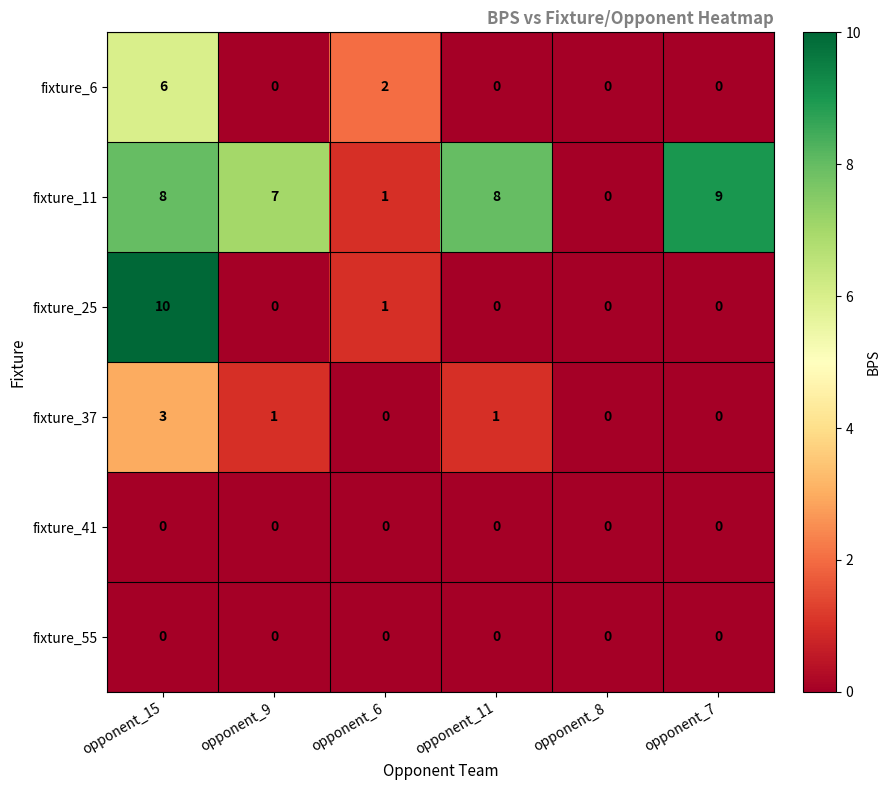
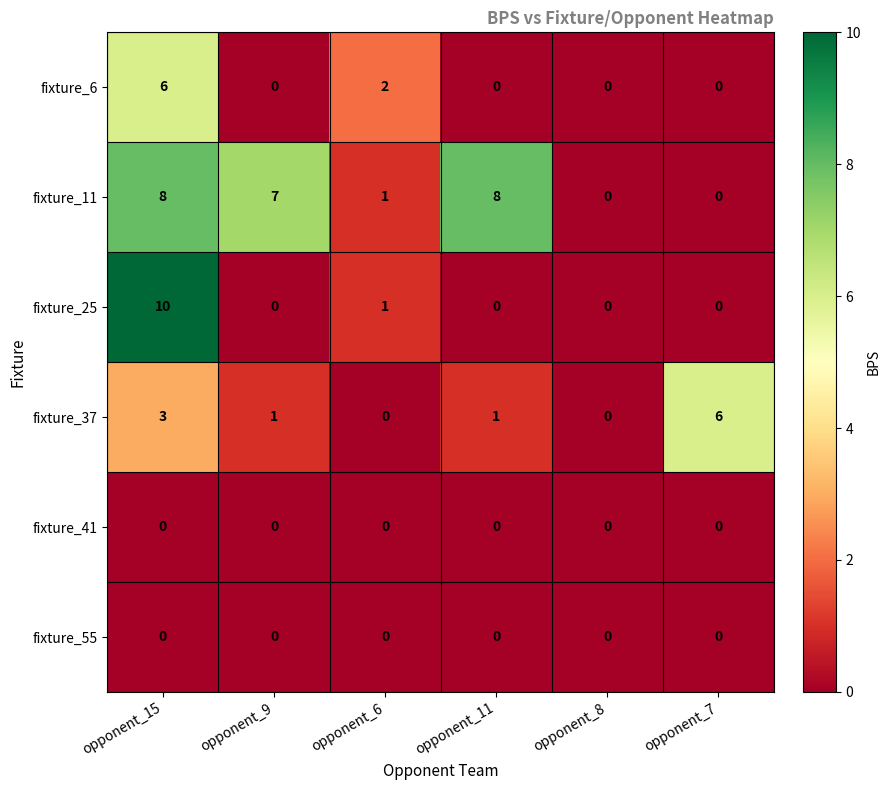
fixture_11, opponent_7: 9 -> 0
fixture_37, opponent_7: 0 -> 6
